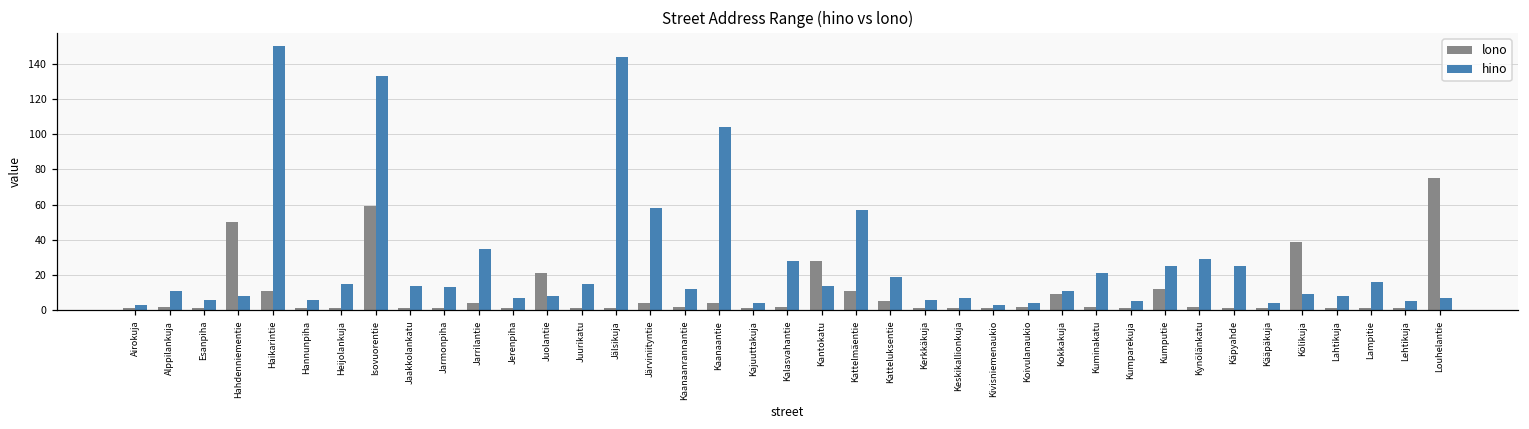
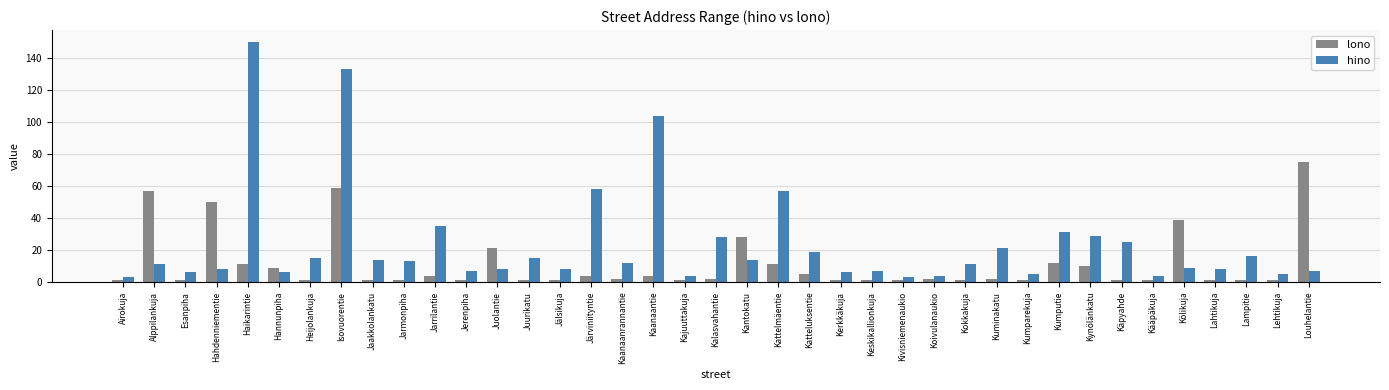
lono, Alppilankuja: 2 -> 57
lono, Hannunpiha: 1 -> 9
hino, Jälsikuja: 144 -> 8
lono, Kokkakuja: 9 -> 1
hino, Kumputie: 25 -> 31
lono, Kynölänkatu: 2 -> 10
